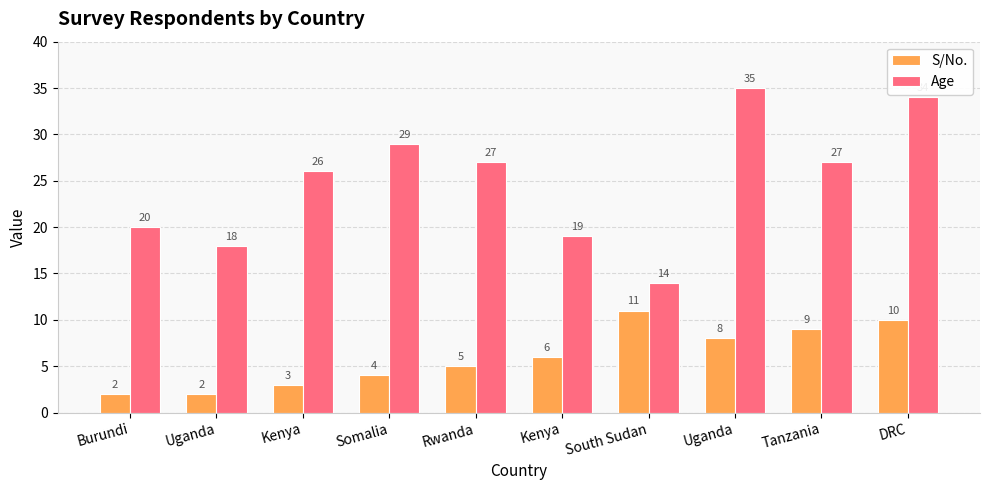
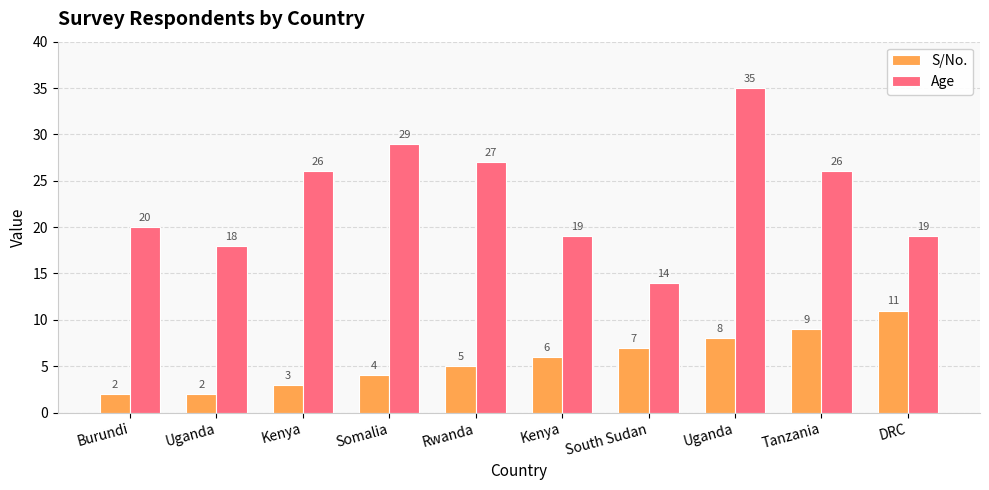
S/No., South Sudan: 11 -> 7
Age, Tanzania: 27 -> 26
S/No., DRC: 10 -> 11
Age, DRC: 34 -> 19
